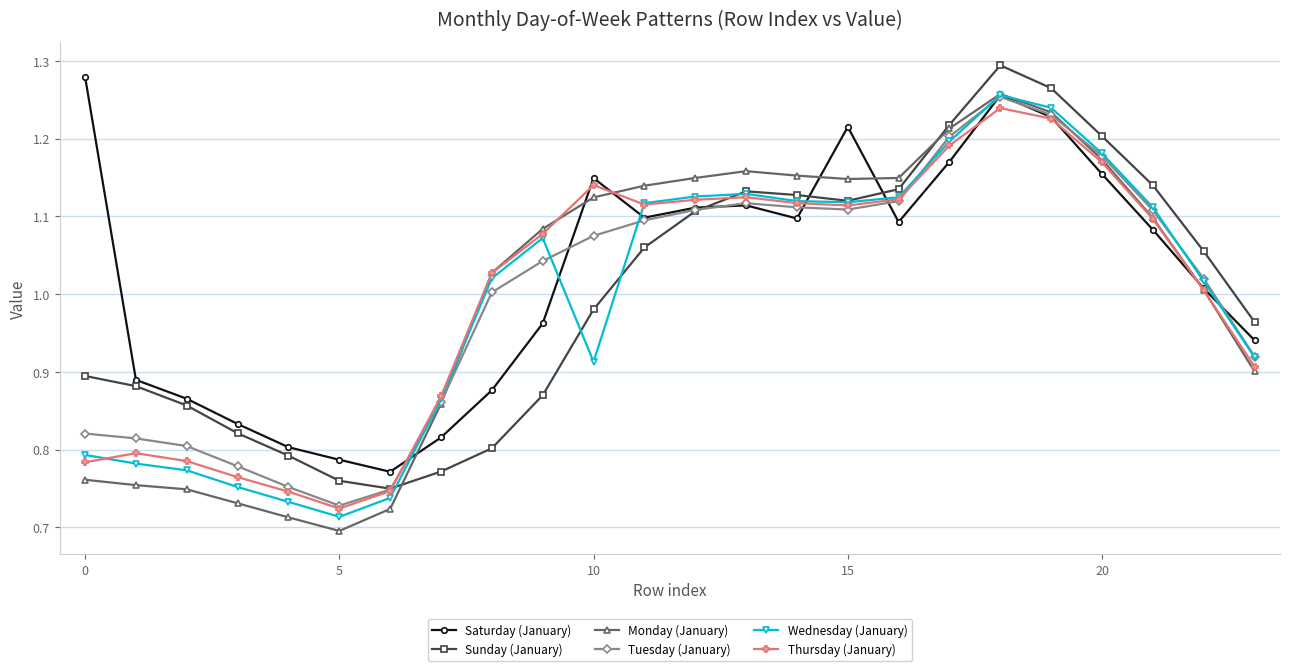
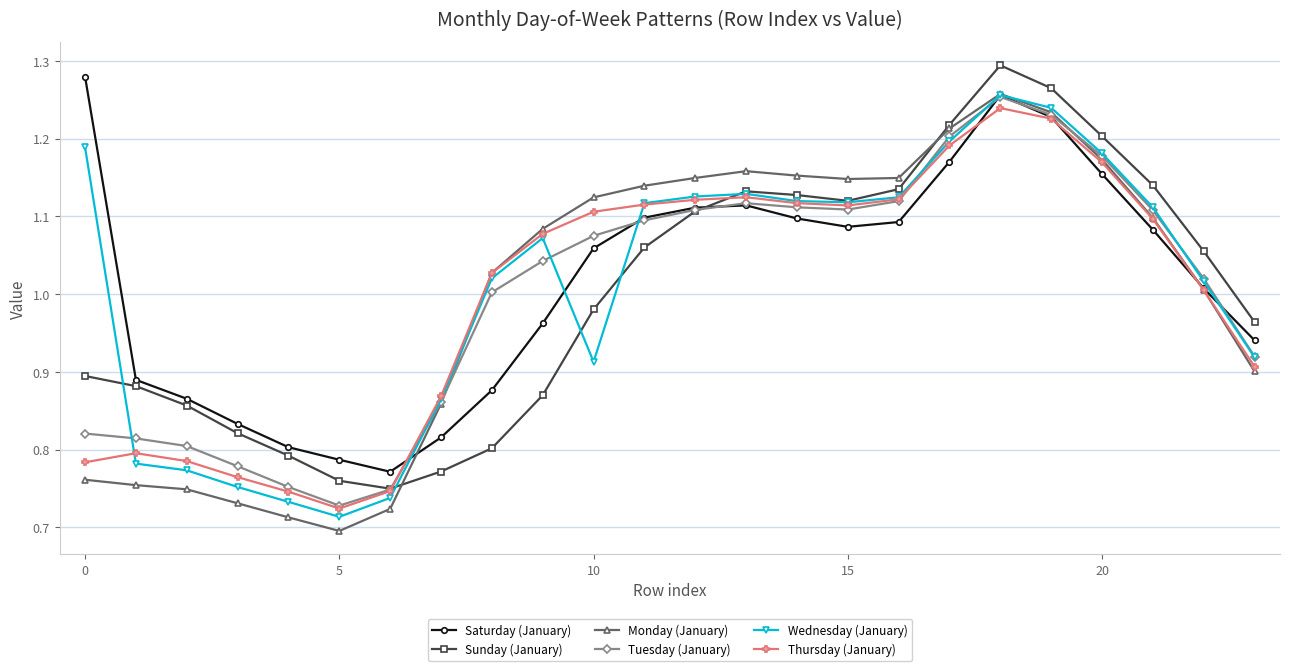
Wednesday (January), 0: 0.79 -> 1.19
Saturday (January), 10: 1.15 -> 1.06
Thursday (January), 10: 1.14 -> 1.11
Saturday (January), 15: 1.22 -> 1.09
